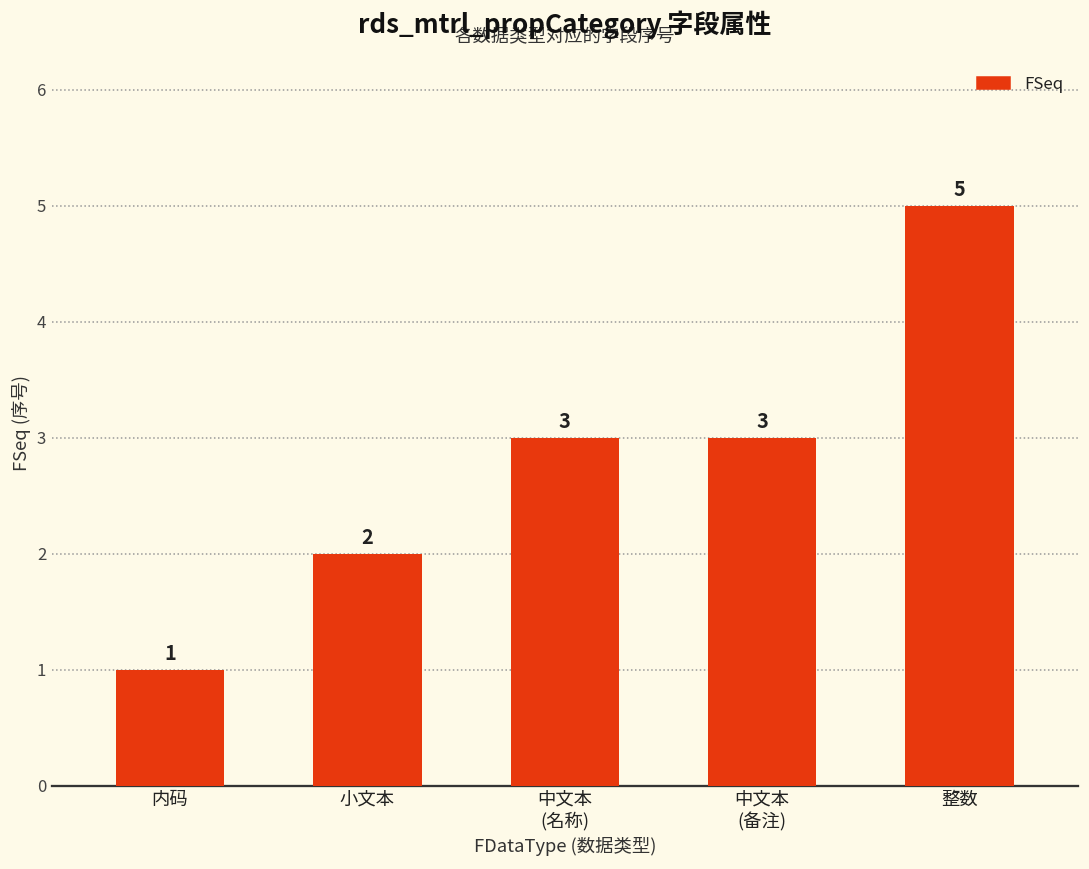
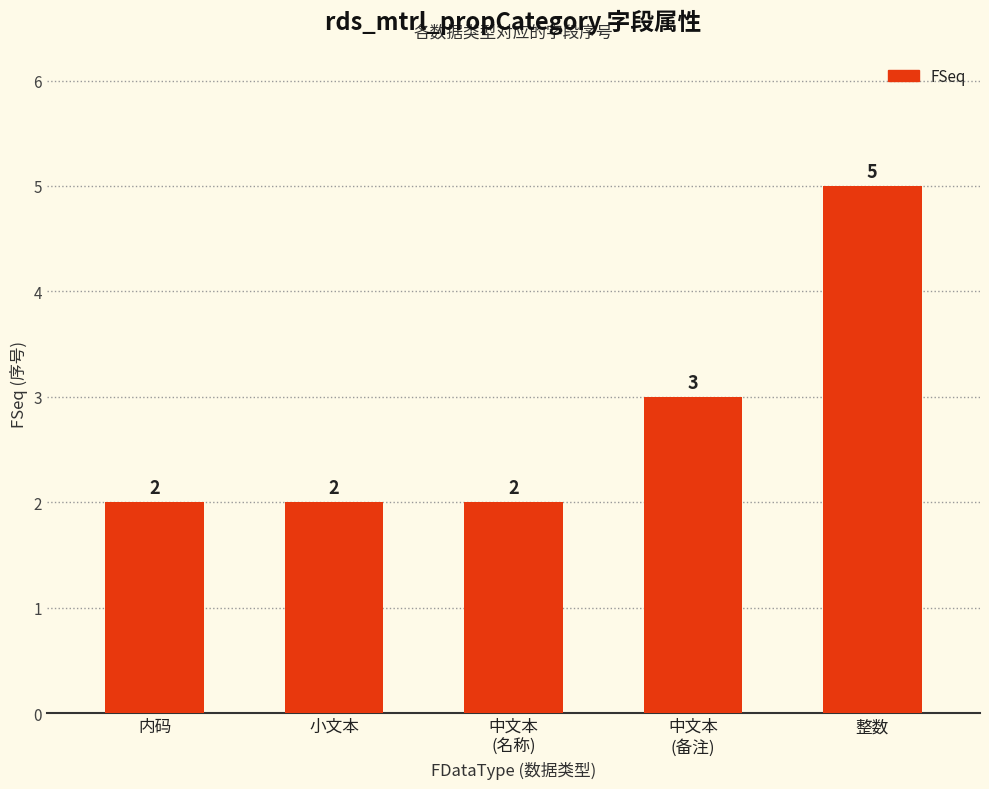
内码: 1 -> 2
中文本 (名称): 3 -> 2
